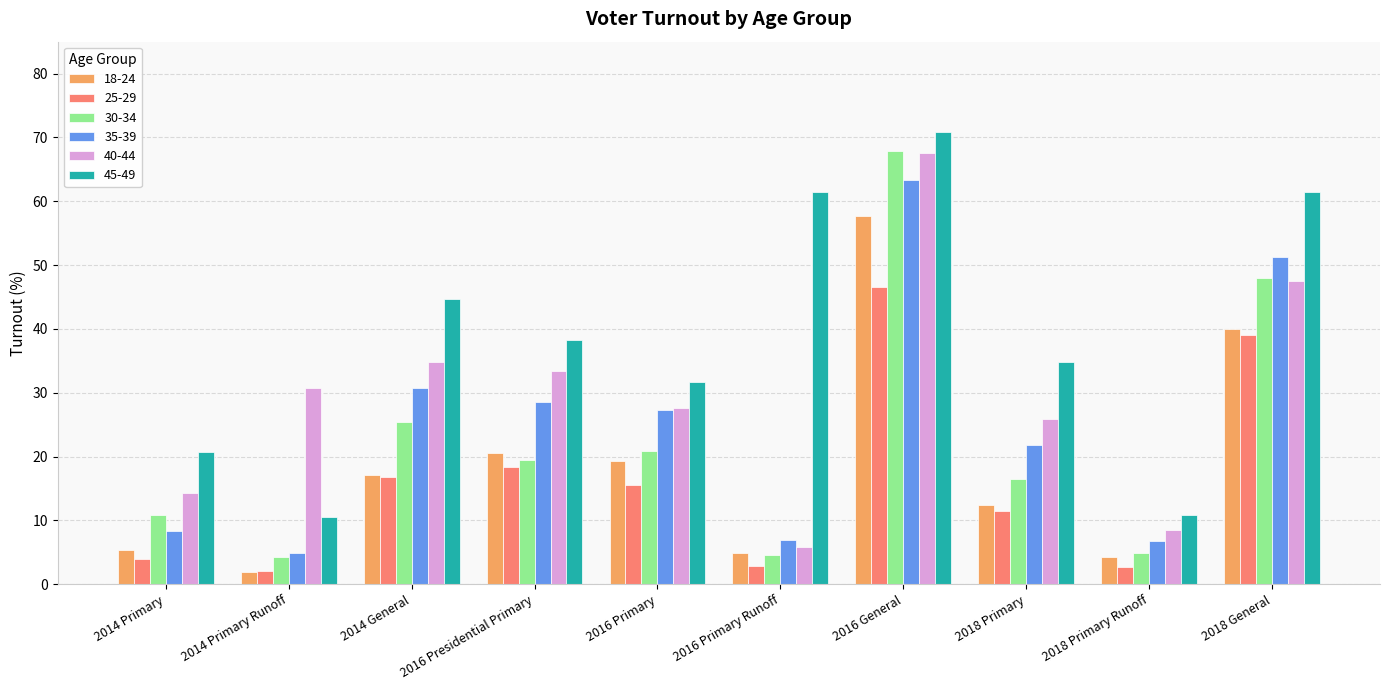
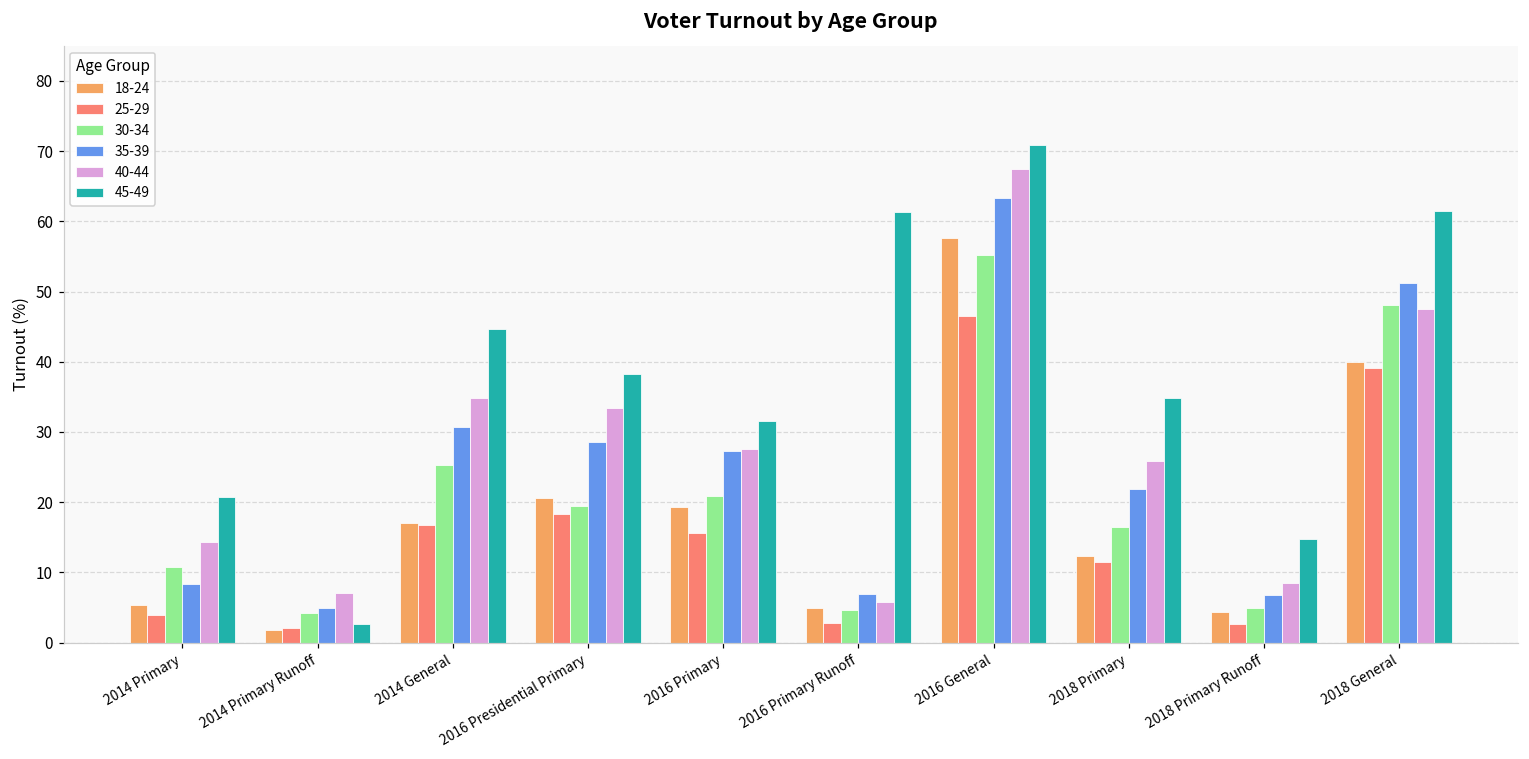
40-44, 2014 Primary Runoff: 31 -> 7
45-49, 2014 Primary Runoff: 11 -> 3
30-34, 2016 General: 68 -> 55
45-49, 2018 Primary Runoff: 11 -> 15
